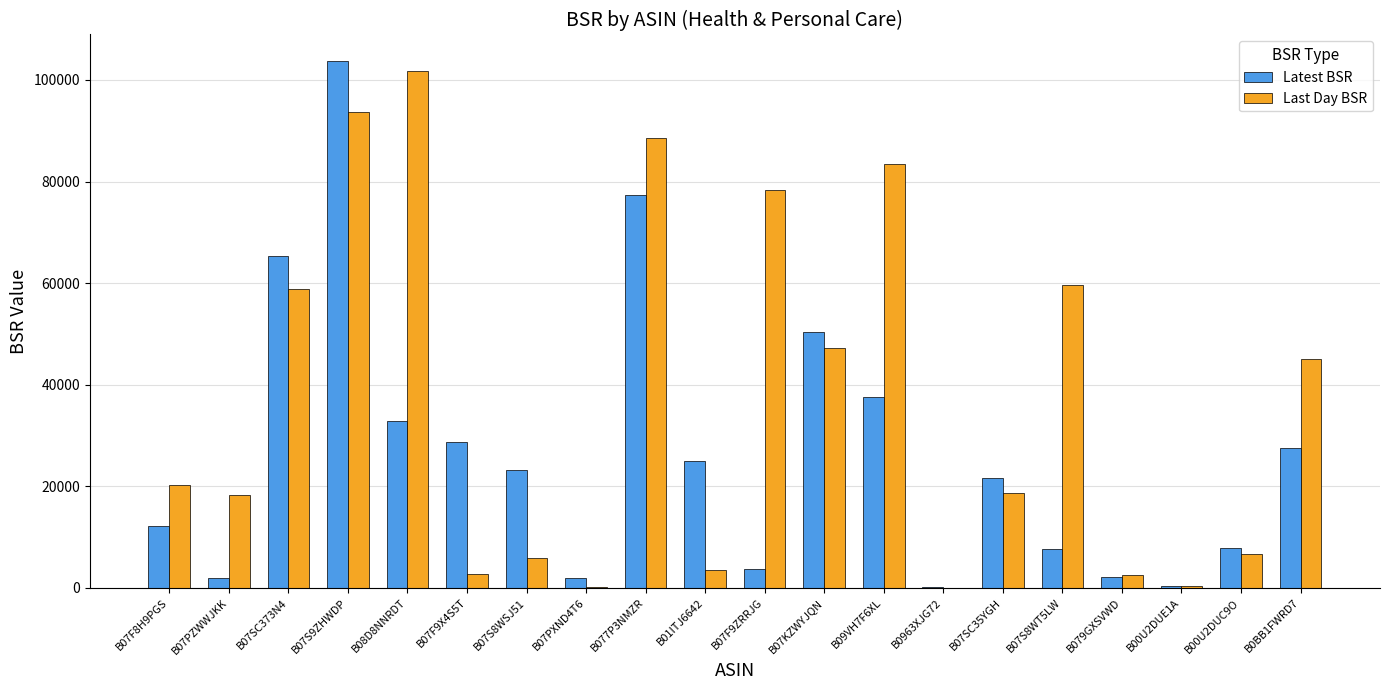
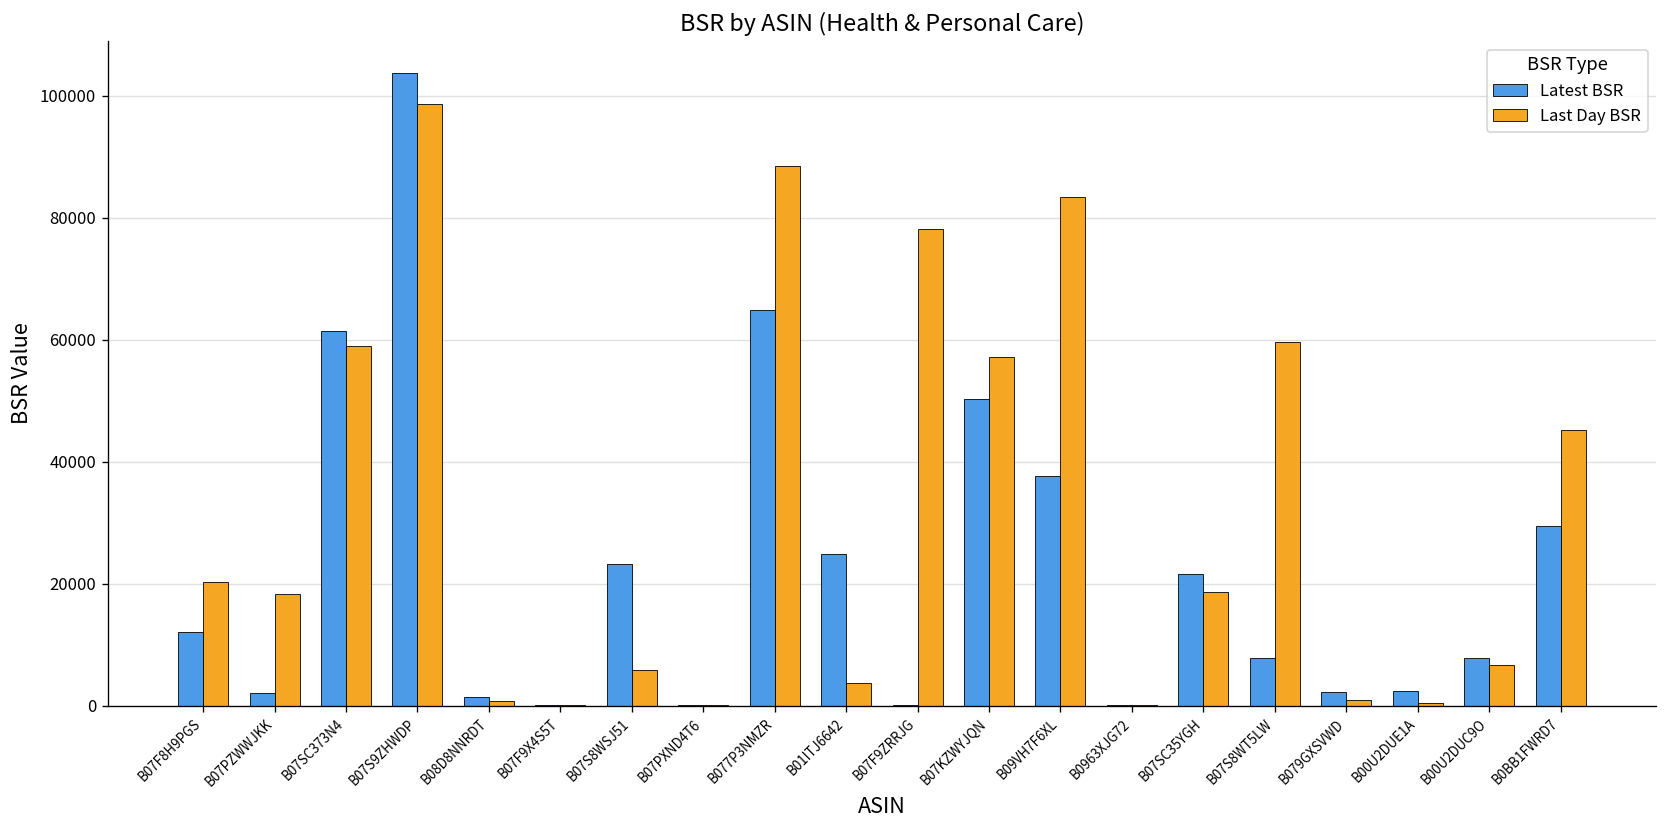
Latest BSR, B07SC373N4: 65000 -> 61000
Last Day BSR, B07S9ZHWDP: 94000 -> 99000
Latest BSR, B08D8NNRDT: 33000 -> 1000
Last Day BSR, B08D8NNRDT: 102000 -> 1000
Latest BSR, B07F9X4S5T: 29000 -> 0
Last Day BSR, B07F9X4S5T: 3000 -> 0
Latest BSR, B07PXND4T6: 2000 -> 0
Latest BSR, B077P3NMZR: 77000 -> 65000
Latest BSR, B07F9ZRRJG: 4000 -> 0
Last Day BSR, B07KZWYJQN: 47000 -> 57000
Last Day BSR, B079GXSVWD: 3000 -> 1000
Latest BSR, B00U2DUE1A: 0 -> 2000
Latest BSR, B0BB1FWRD7: 28000 -> 30000
